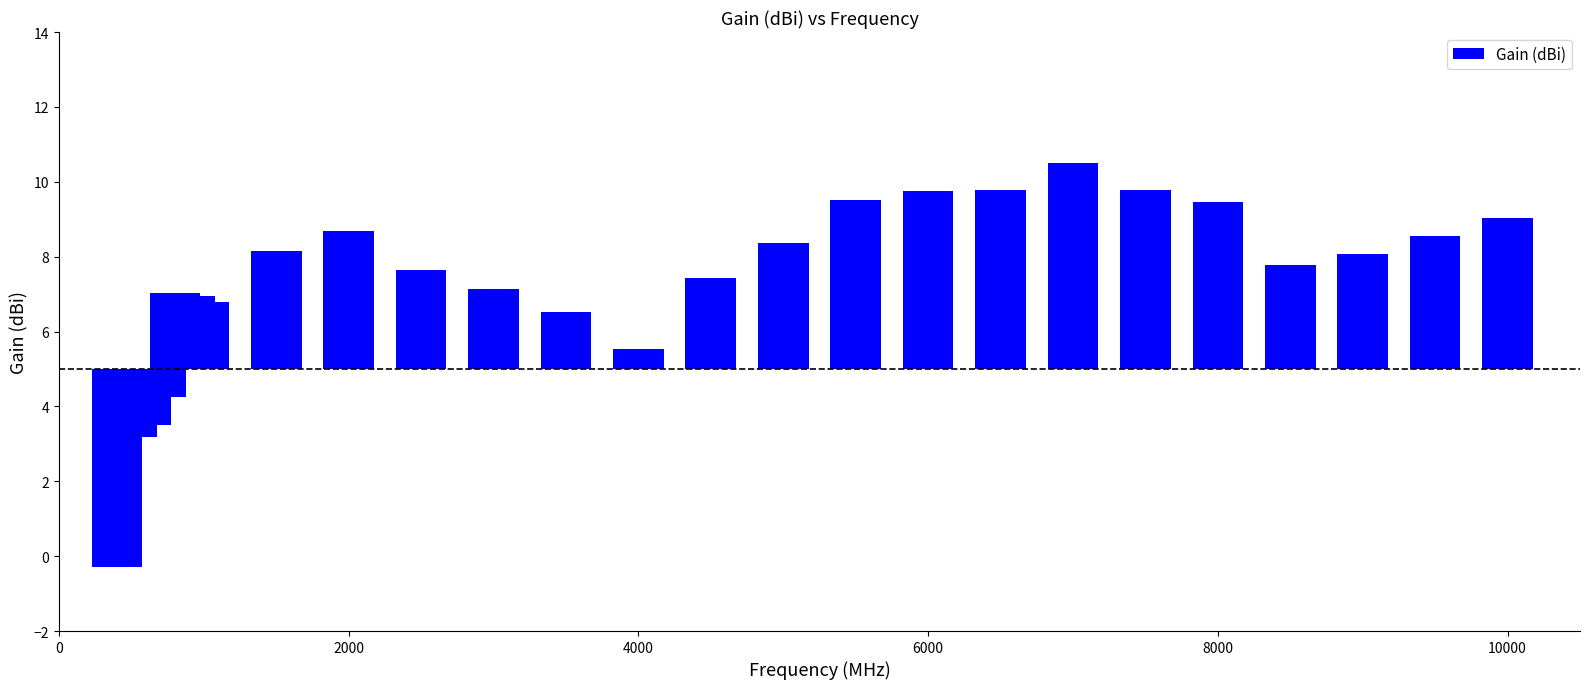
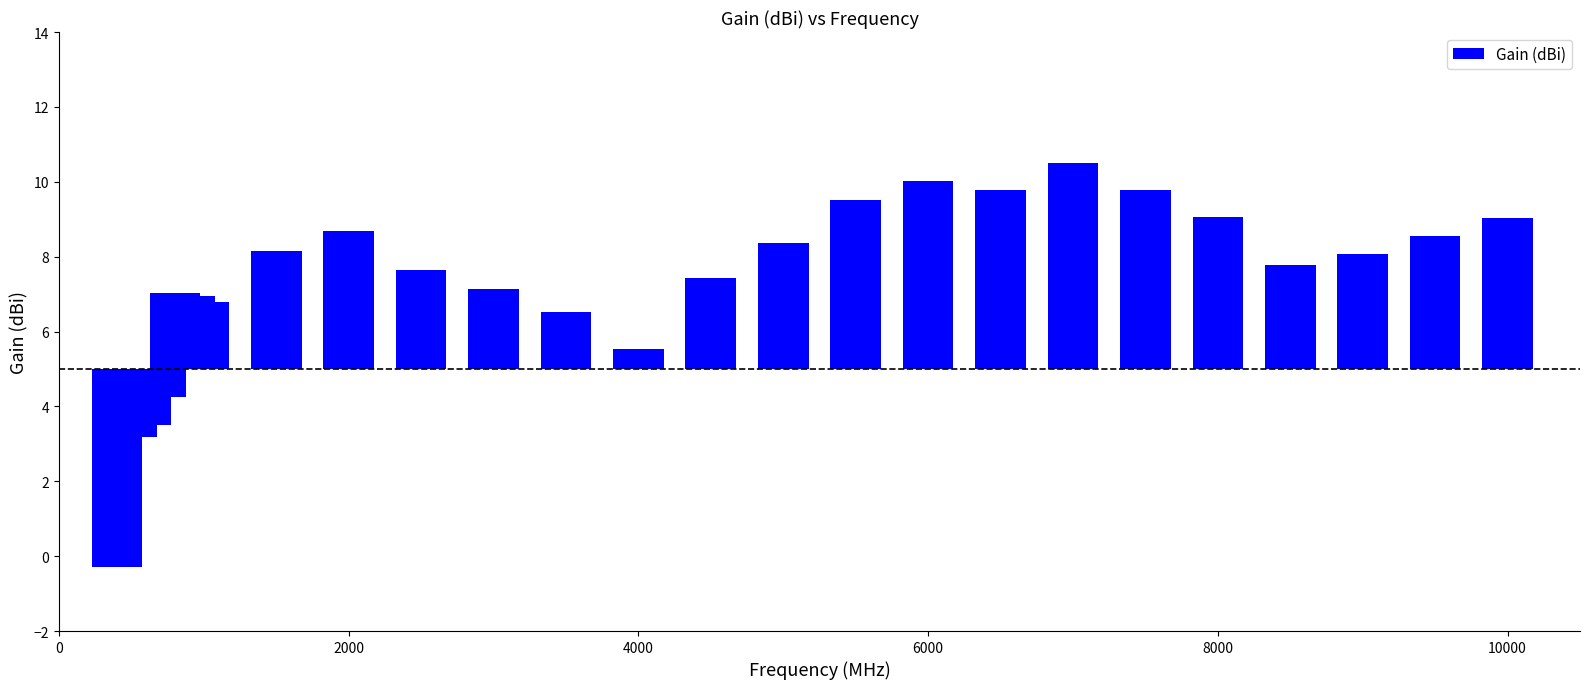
6000: 9.8 -> 10.0
8000: 9.5 -> 9.1
